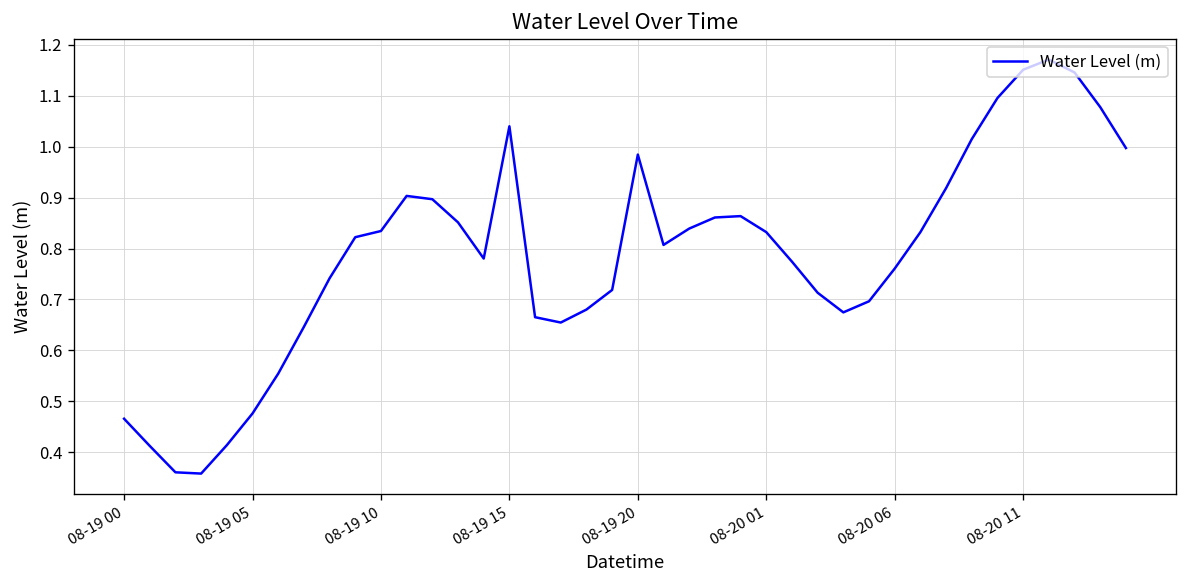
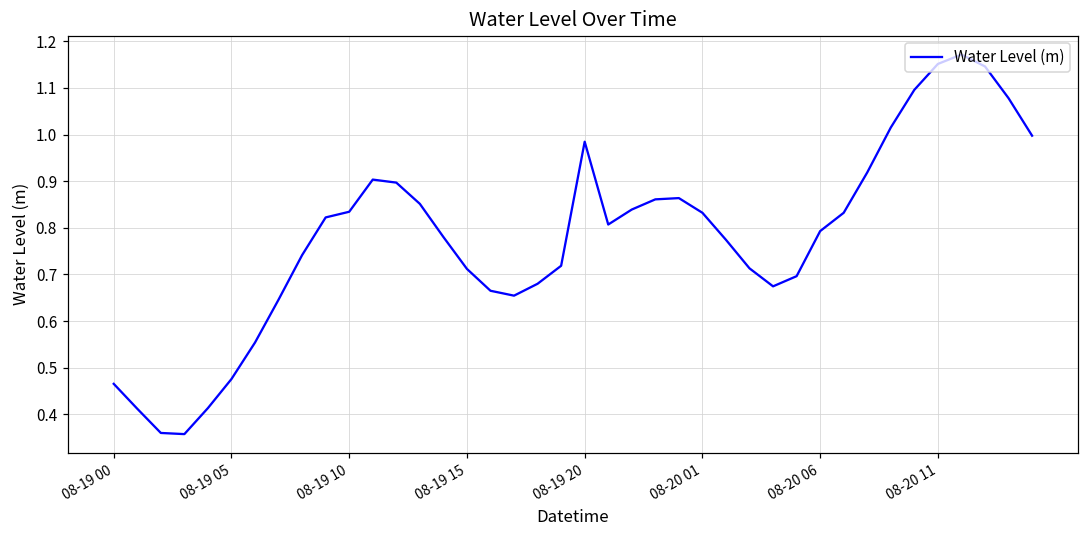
08-19 15: 1.04 -> 0.71
08-20 06: 0.76 -> 0.79
